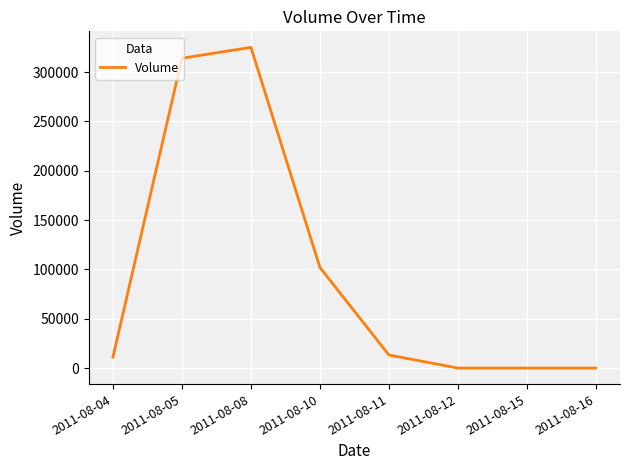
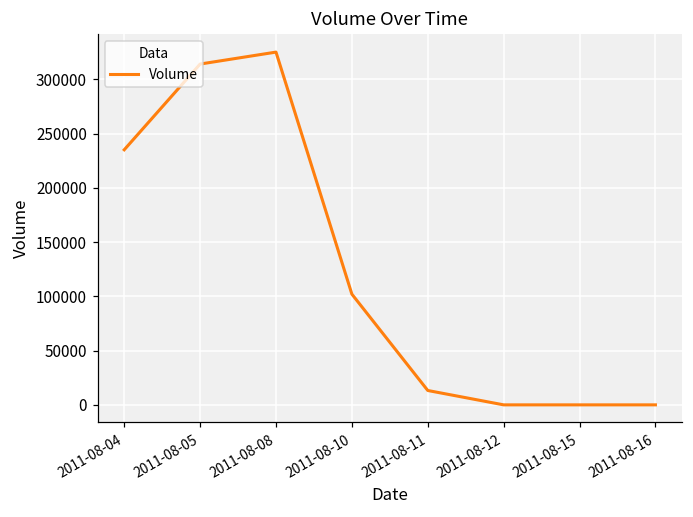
2011-08-04: 10000 -> 240000
